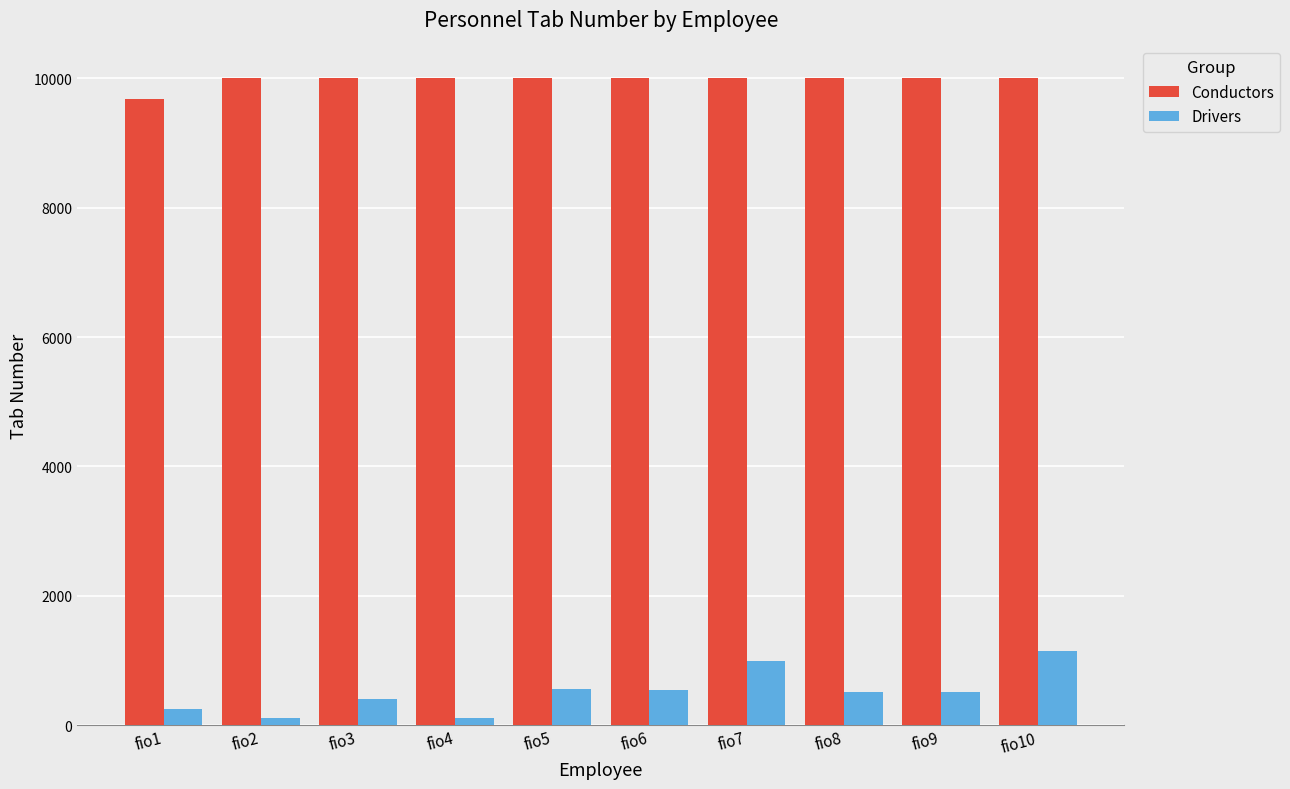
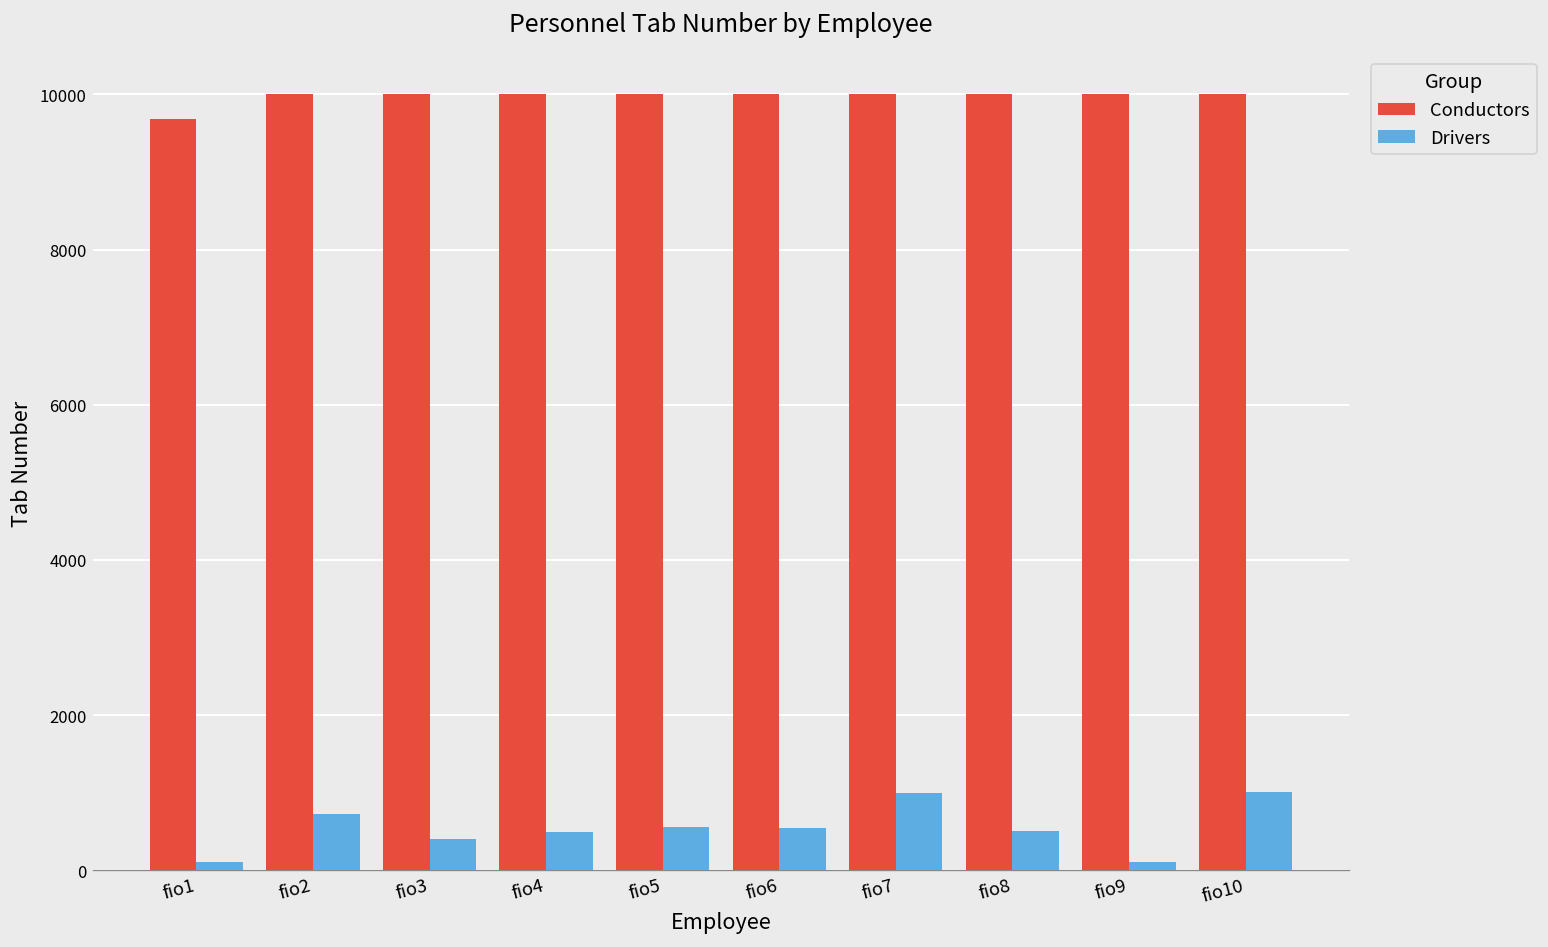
Drivers, fio1: 300 -> 100
Drivers, fio2: 100 -> 700
Drivers, fio4: 100 -> 500
Drivers, fio9: 500 -> 100
Drivers, fio10: 1100 -> 1000
